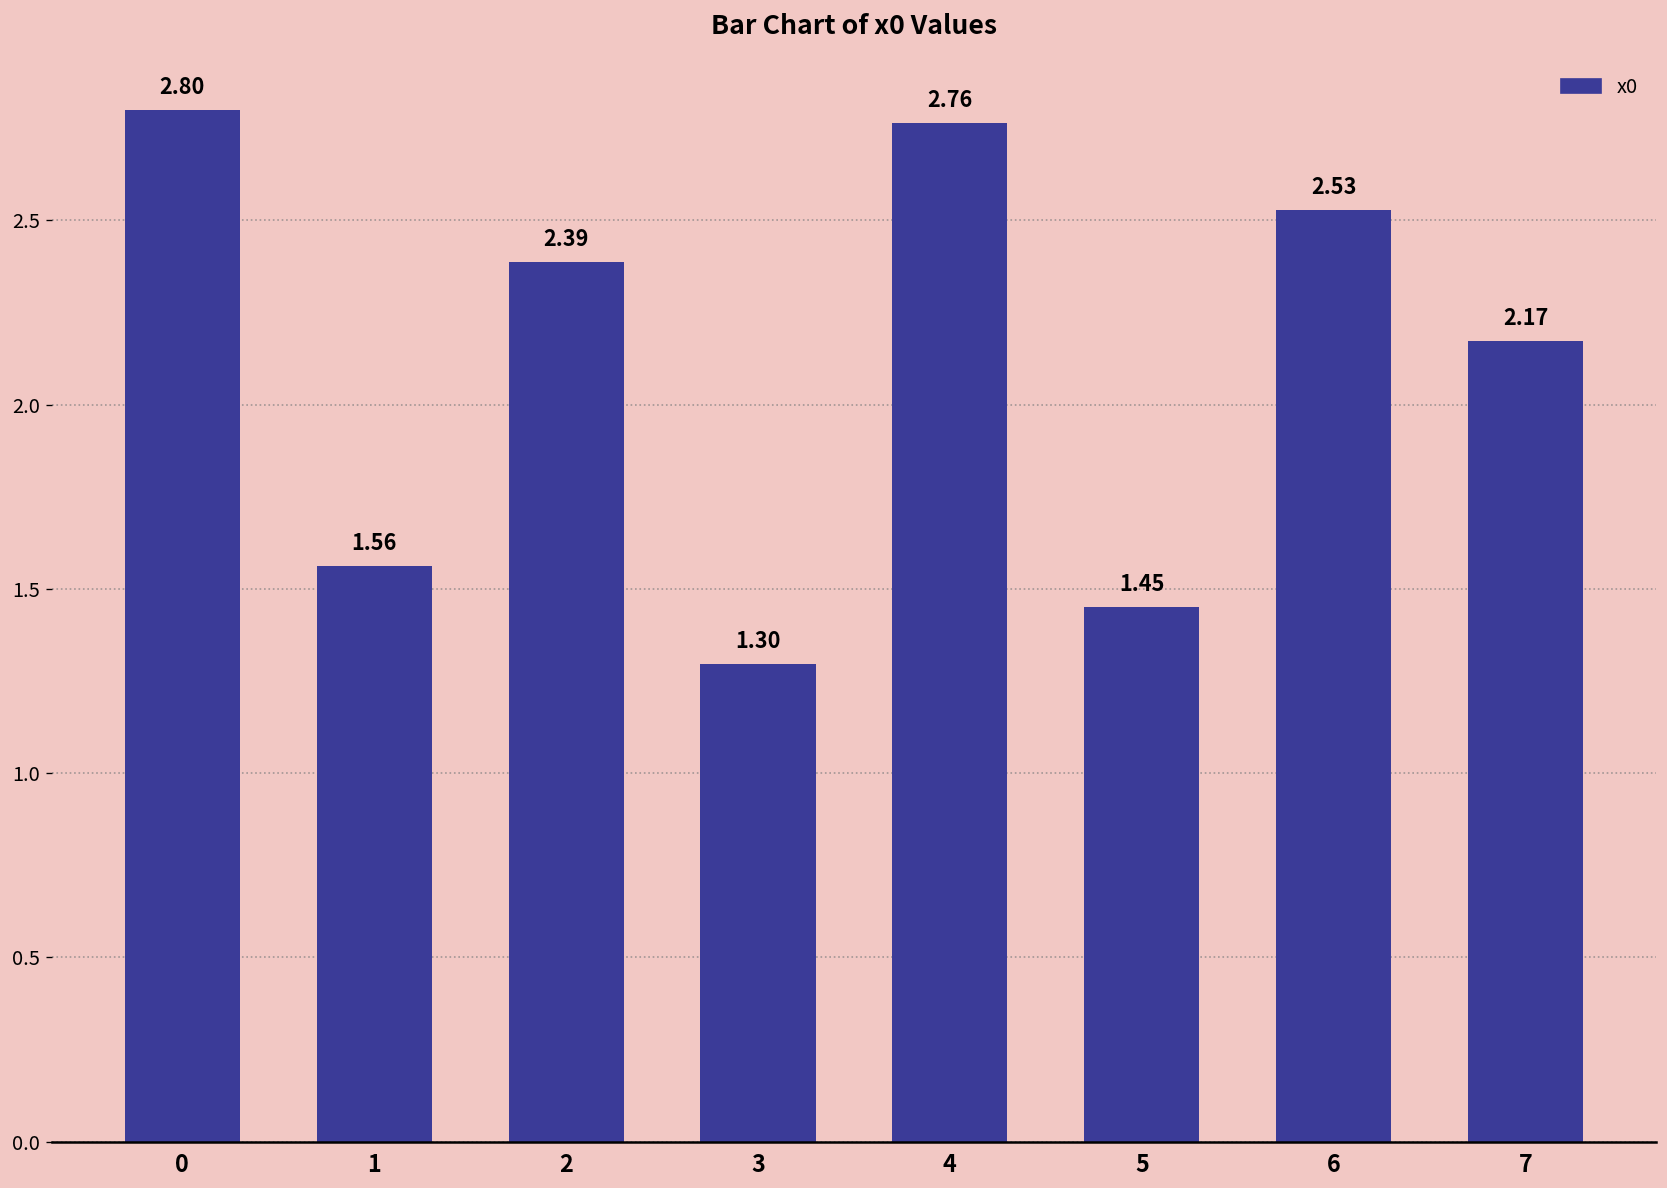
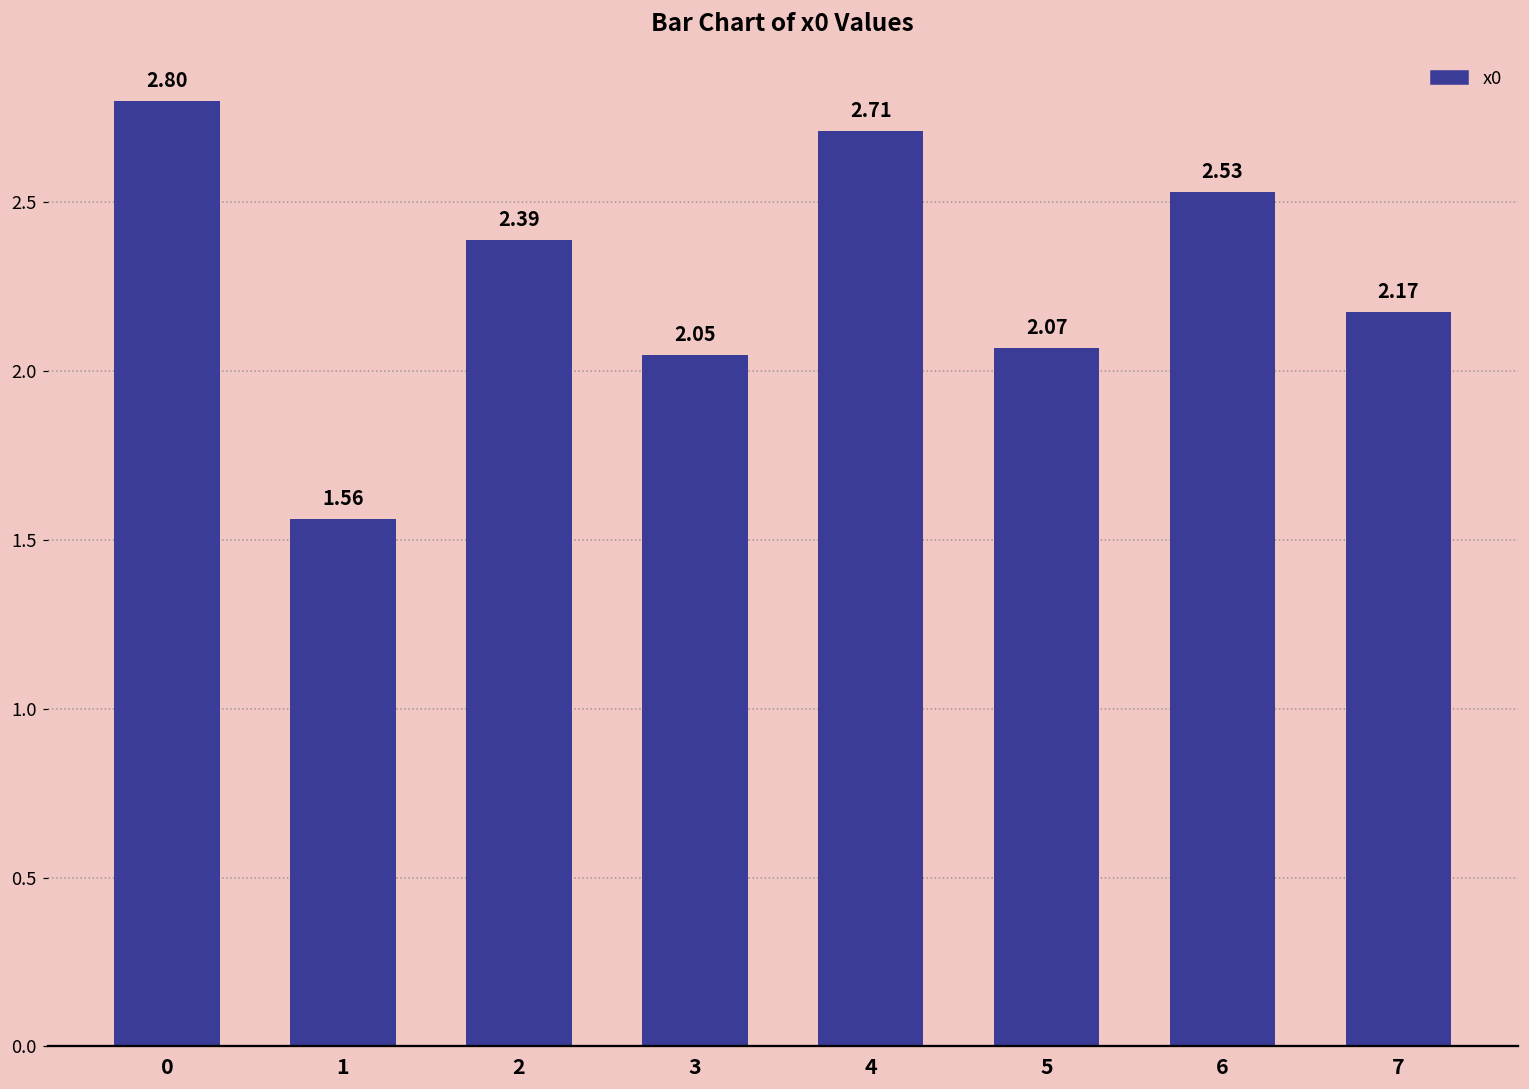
3: 1.30 -> 2.05
4: 2.76 -> 2.71
5: 1.45 -> 2.07
